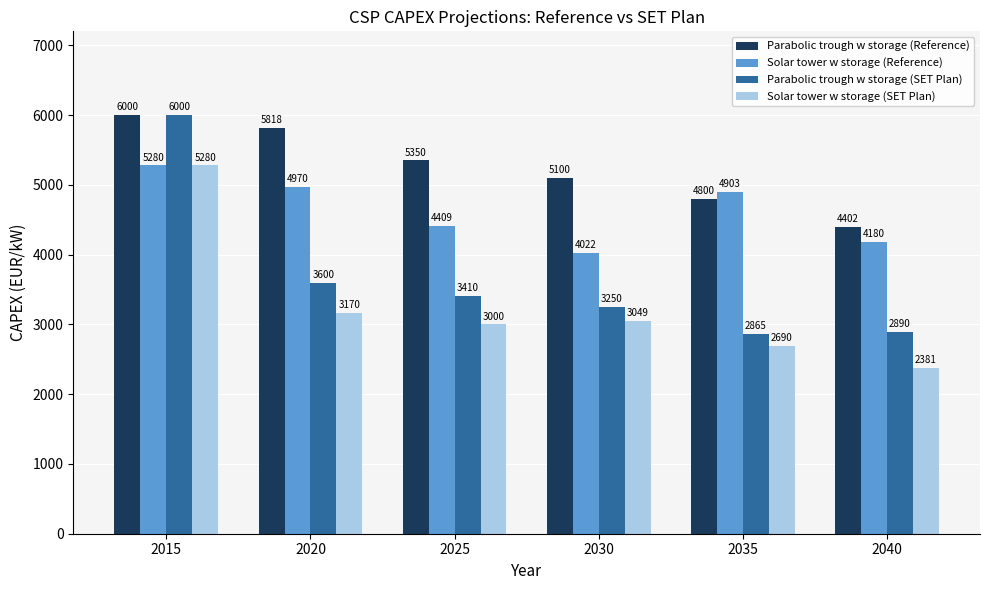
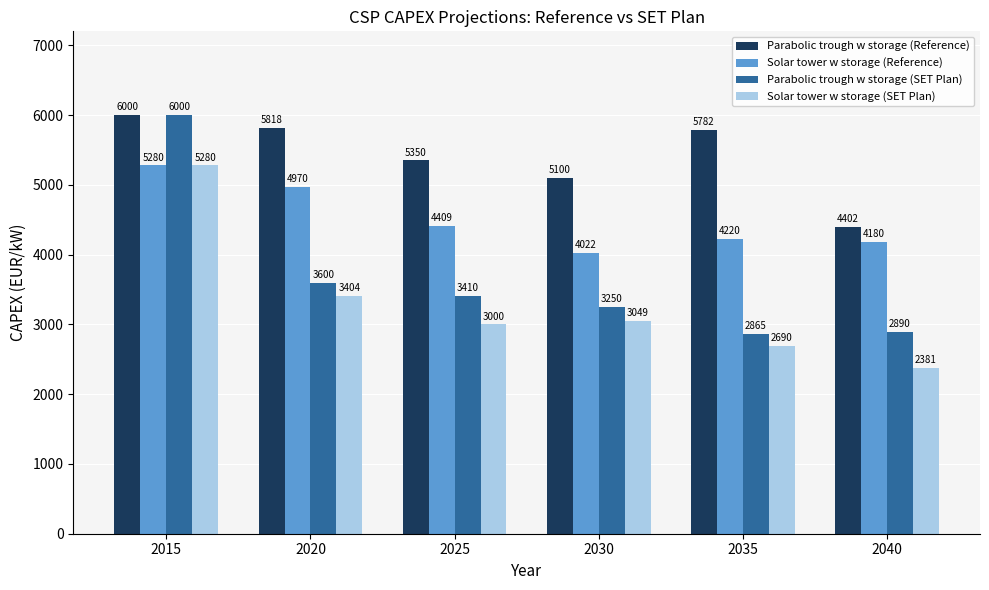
Solar tower w storage (SET Plan), 2020: 3170 -> 3404
Parabolic trough w storage (Reference), 2035: 4800 -> 5782
Solar tower w storage (Reference), 2035: 4903 -> 4220
